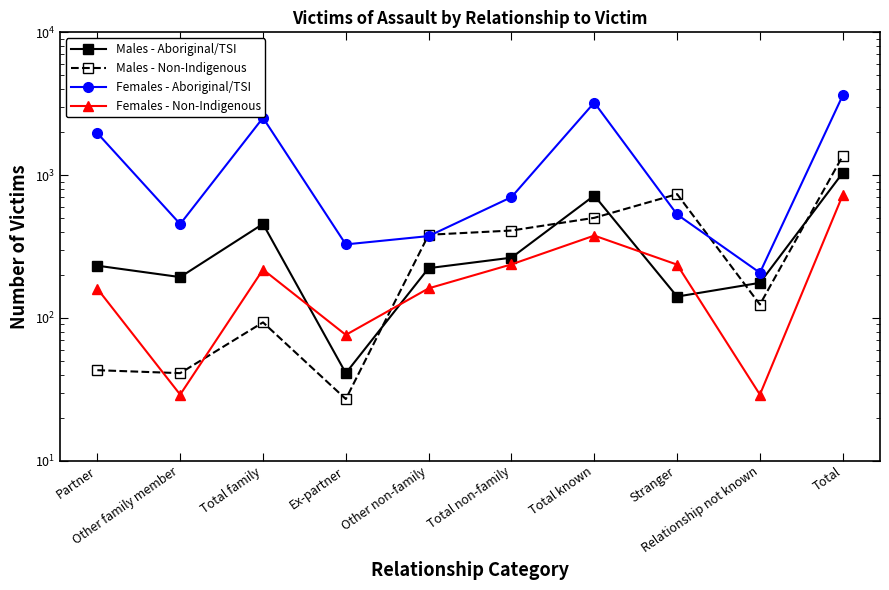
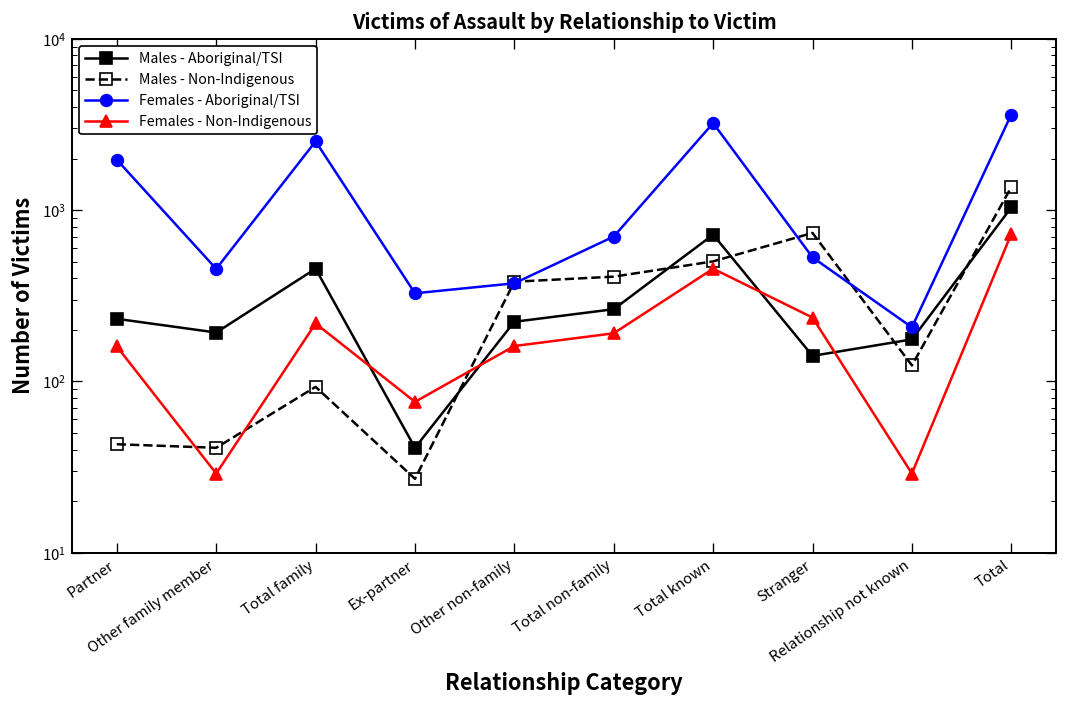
Females - Non-Indigenous, Total non-family: 240 -> 190
Females - Non-Indigenous, Total known: 380 -> 460
